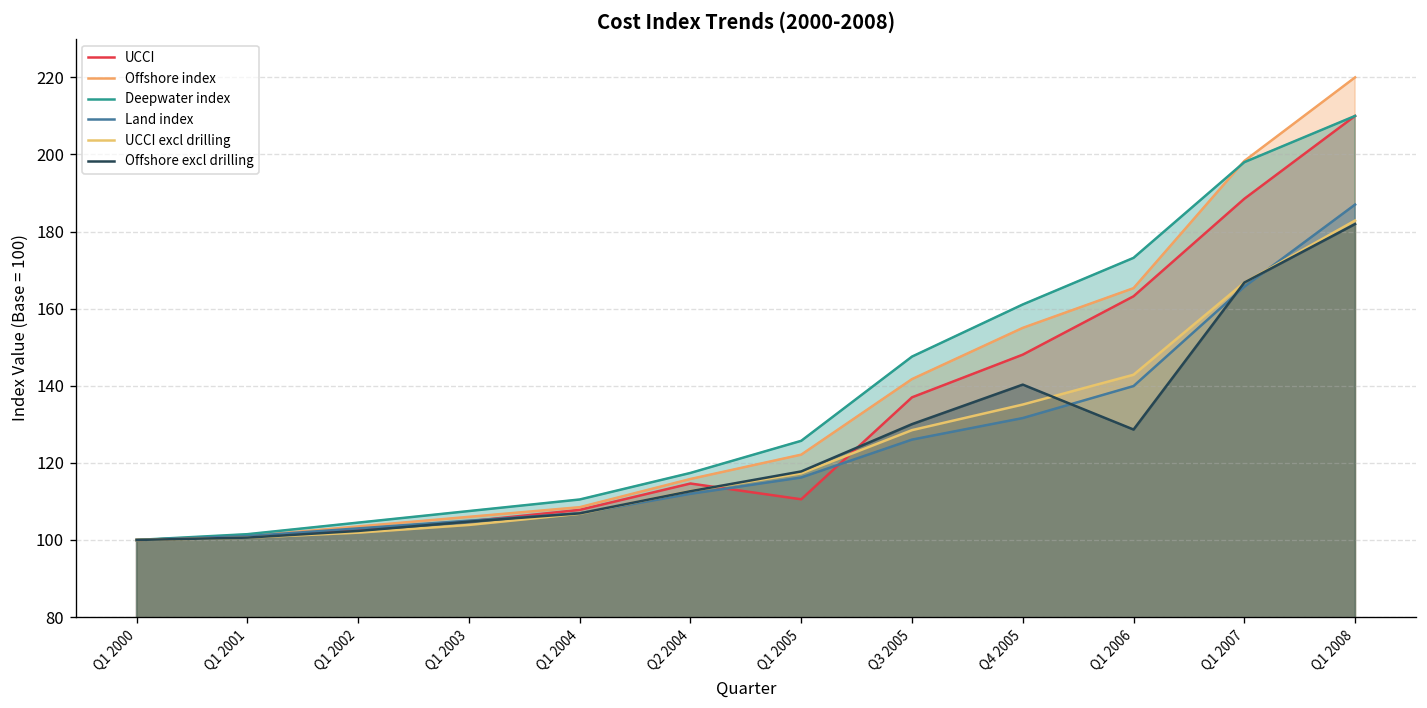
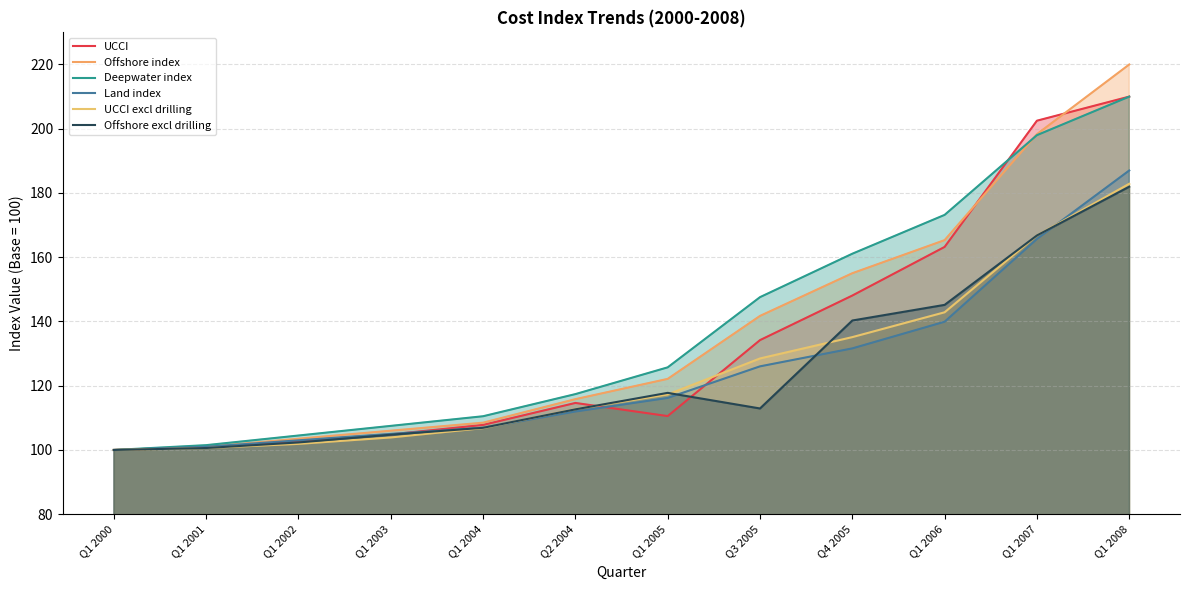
UCCI, Q3 2005: 137 -> 134
Offshore excl drilling, Q3 2005: 130 -> 113
Offshore excl drilling, Q1 2006: 129 -> 145
UCCI, Q1 2007: 189 -> 203
